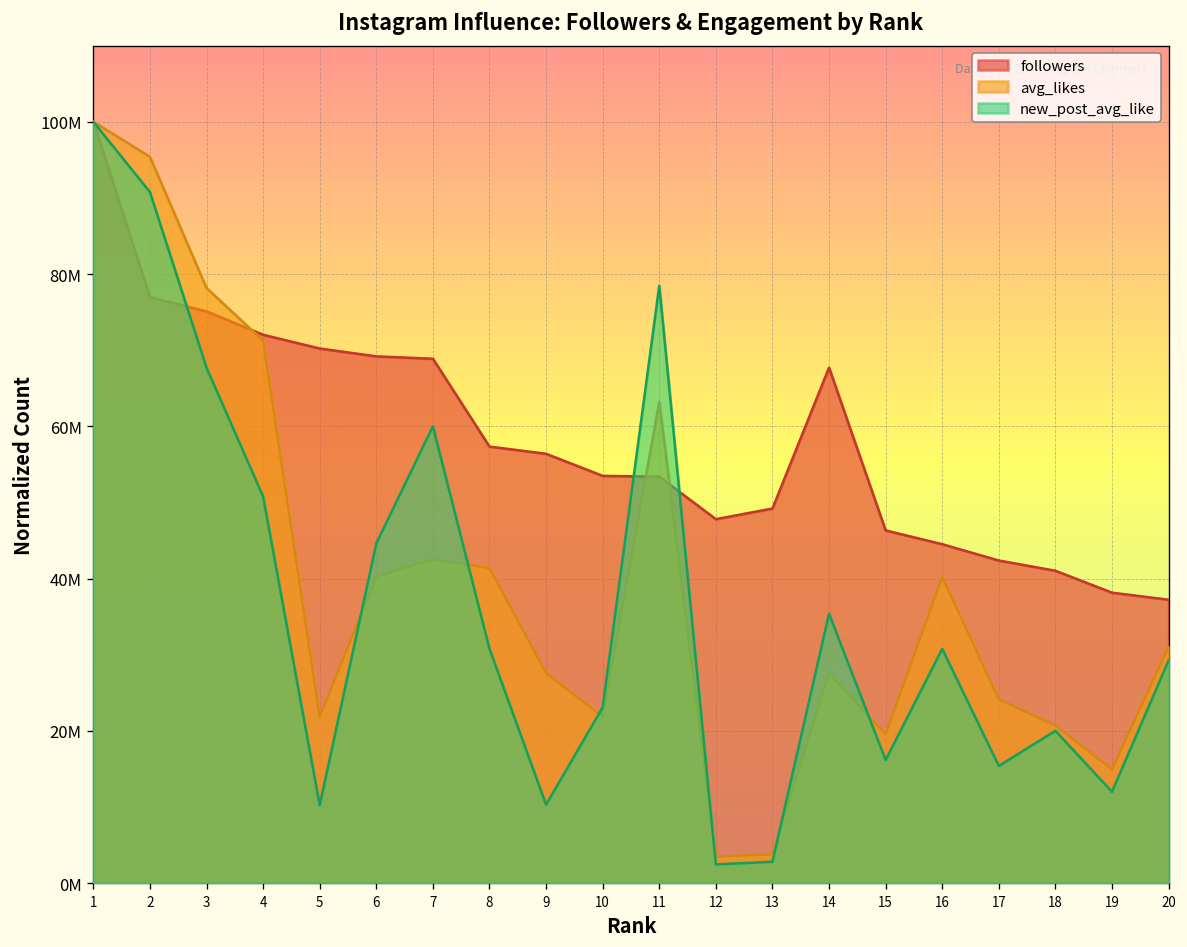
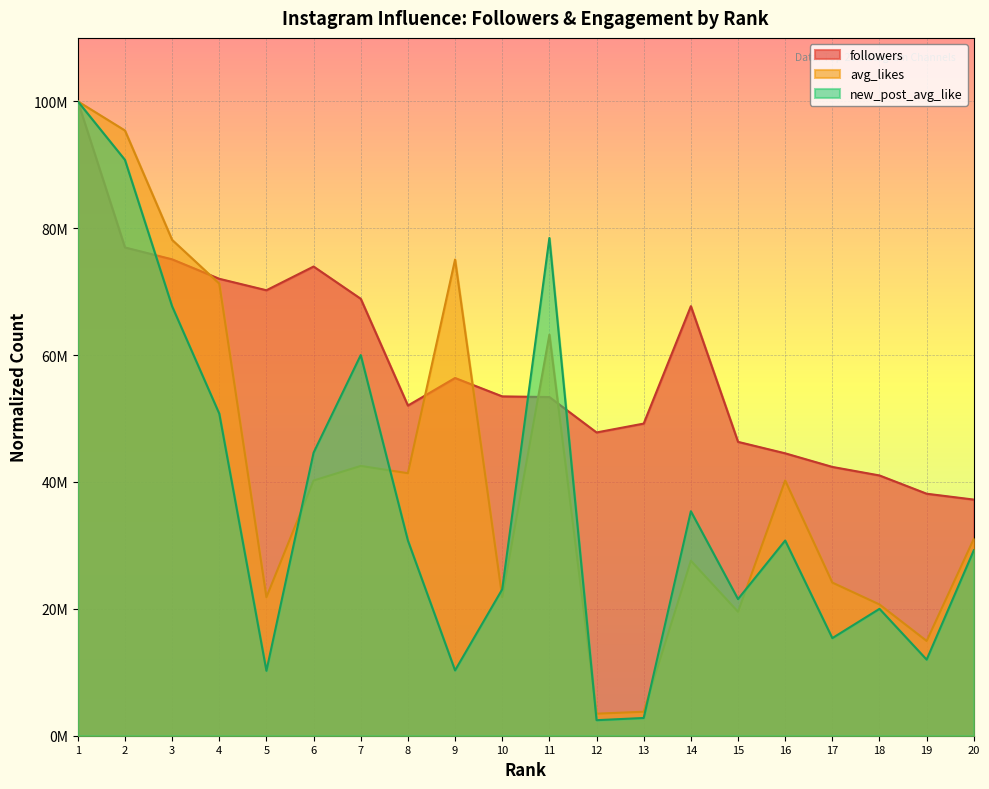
followers, 6: 69000000 -> 74000000
followers, 8: 57000000 -> 52000000
avg_likes, 9: 28000000 -> 75000000
new_post_avg_like, 15: 16000000 -> 22000000
